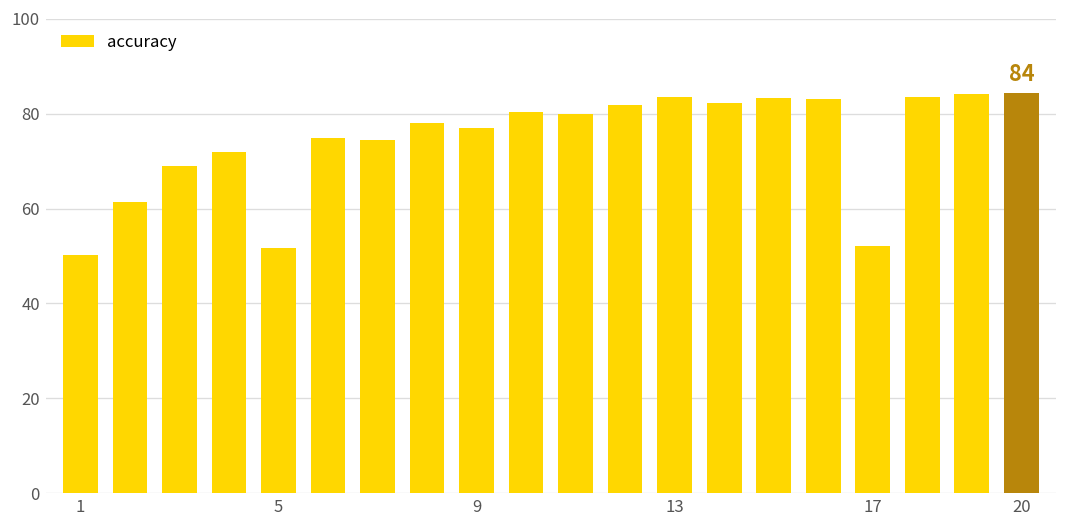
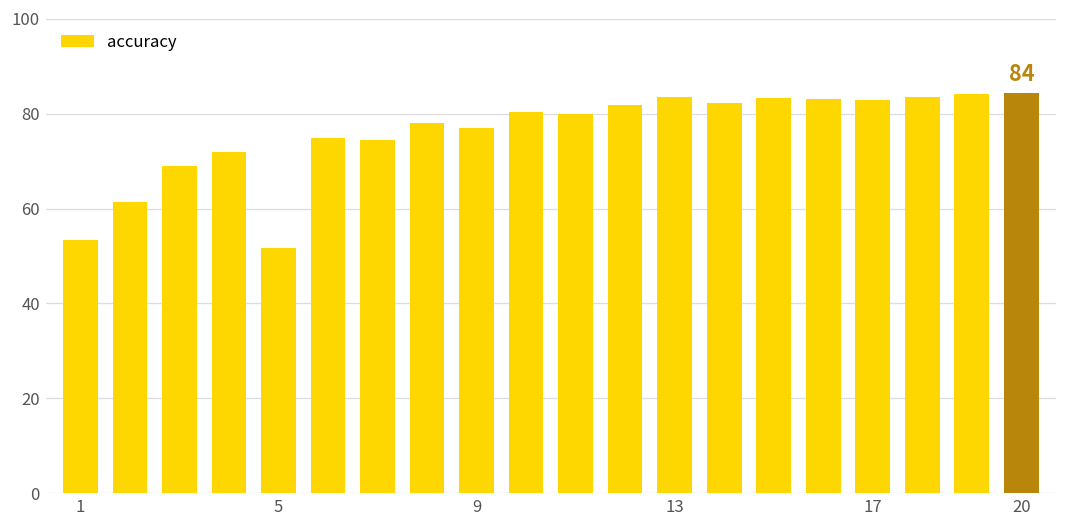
1: 50 -> 53
17: 52 -> 83
